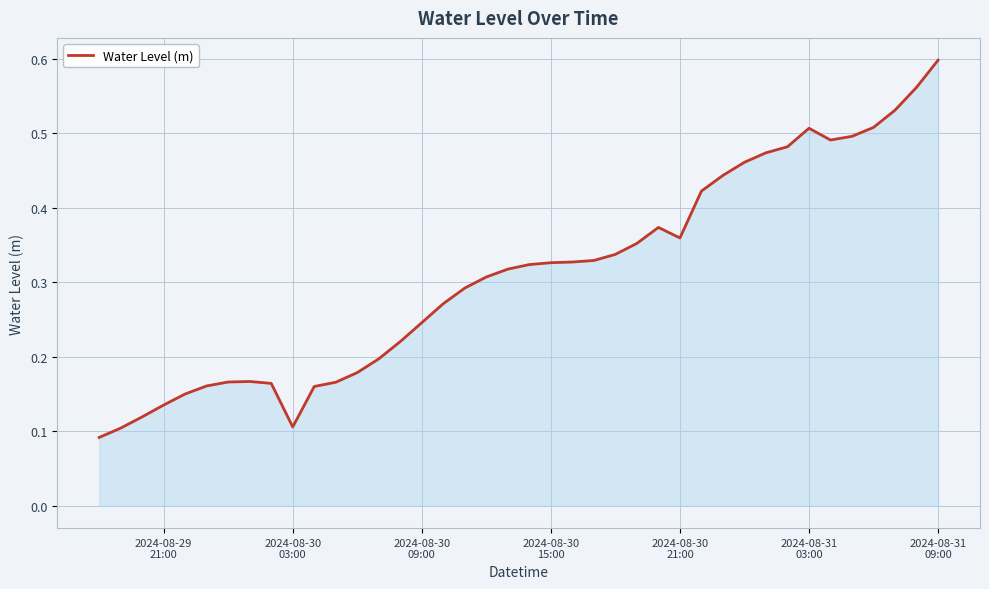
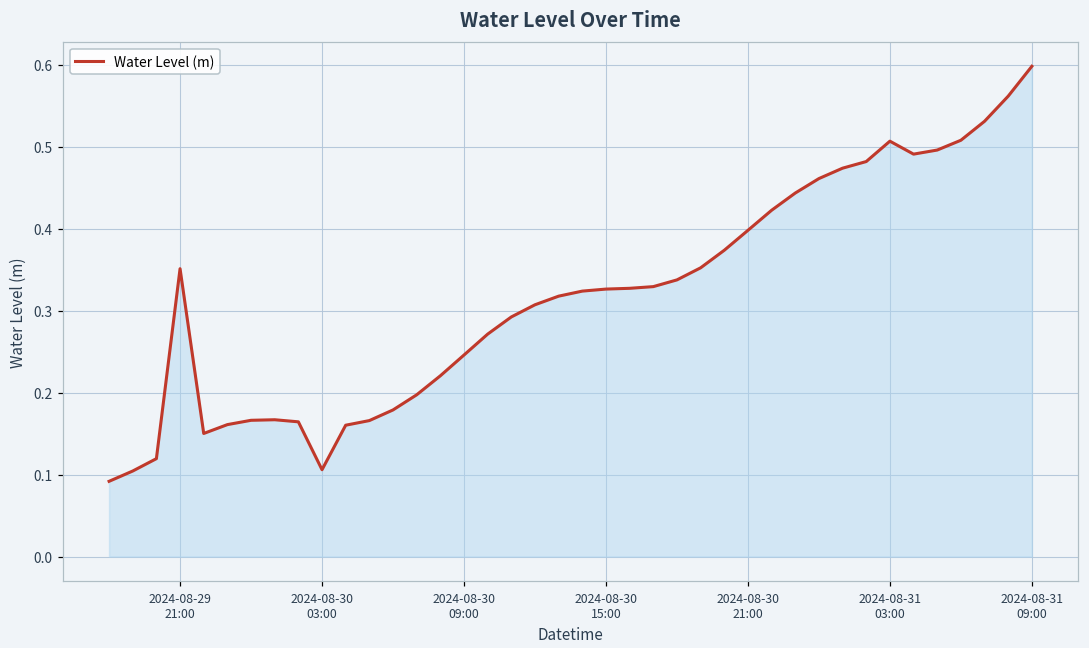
2024-08-29 21:00: 0.14 -> 0.35
2024-08-30 21:00: 0.36 -> 0.40
